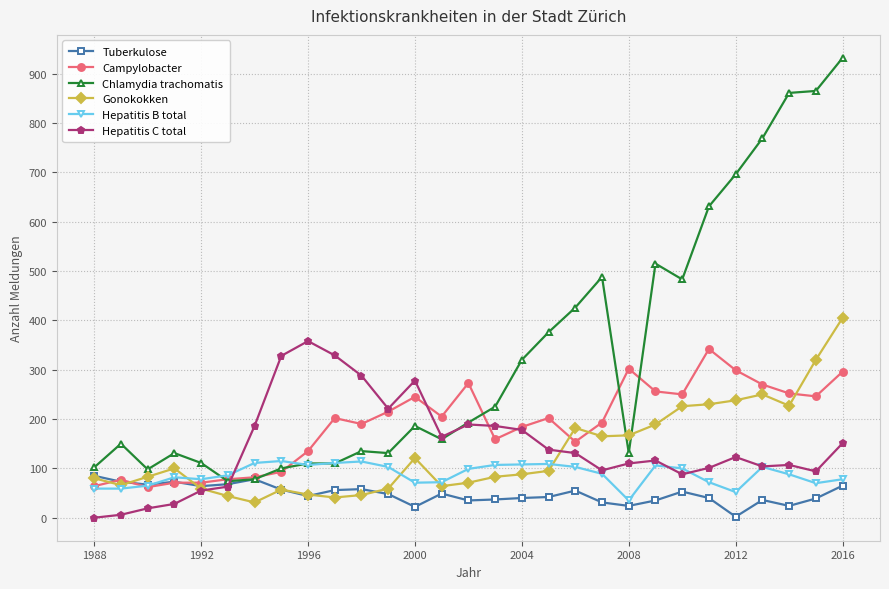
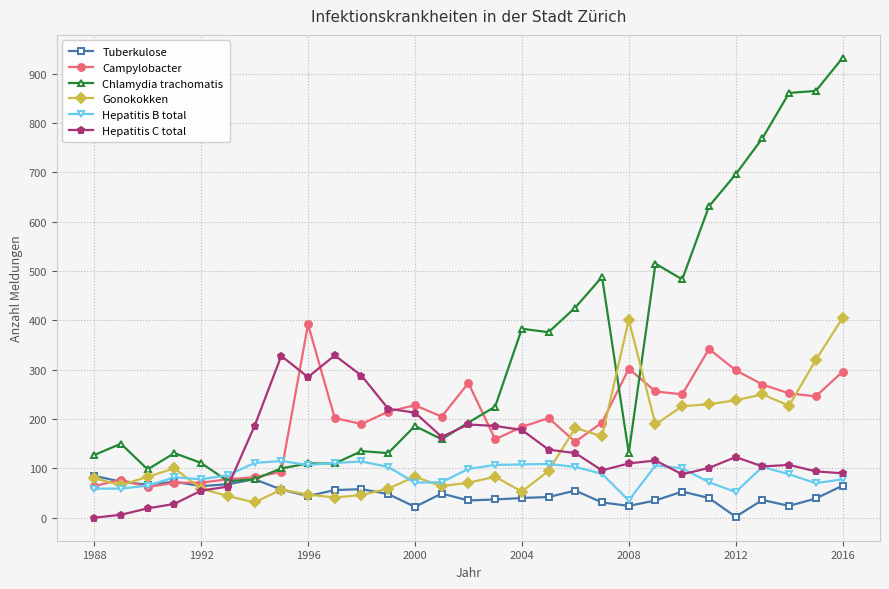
Chlamydia trachomatis, 1988: 100 -> 130
Campylobacter, 1996: 140 -> 390
Hepatitis C total, 1996: 360 -> 290
Campylobacter, 2000: 250 -> 230
Gonokokken, 2000: 120 -> 80
Hepatitis C total, 2000: 280 -> 210
Chlamydia trachomatis, 2004: 320 -> 380
Gonokokken, 2004: 90 -> 50
Gonokokken, 2008: 170 -> 400
Hepatitis C total, 2016: 150 -> 90
